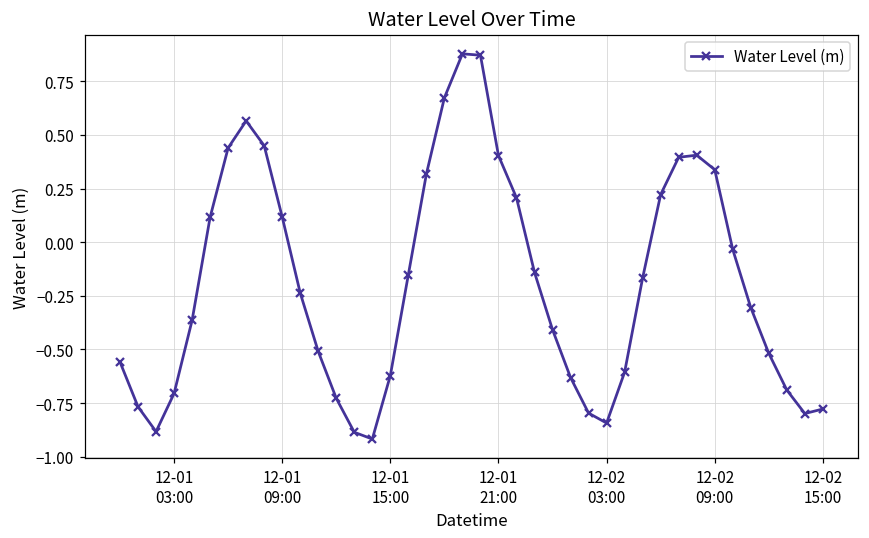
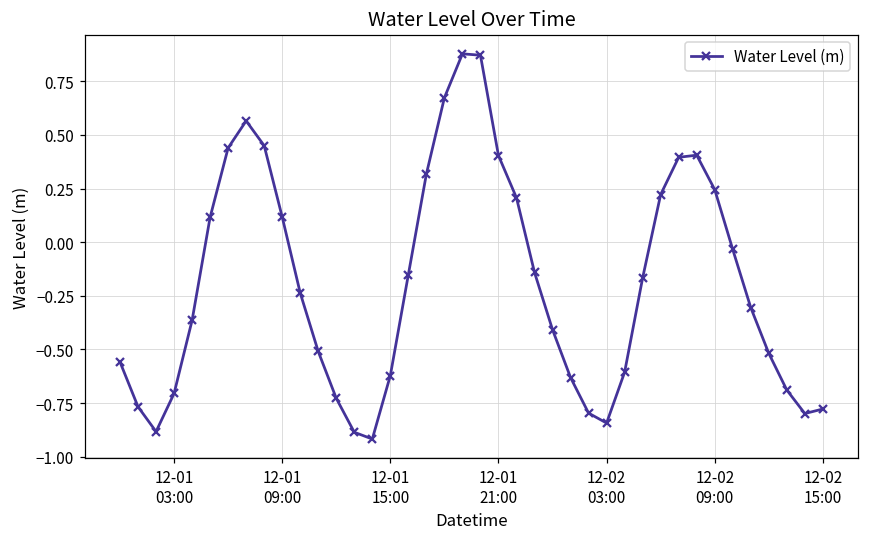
12-02 09:00: 0.34 -> 0.25
